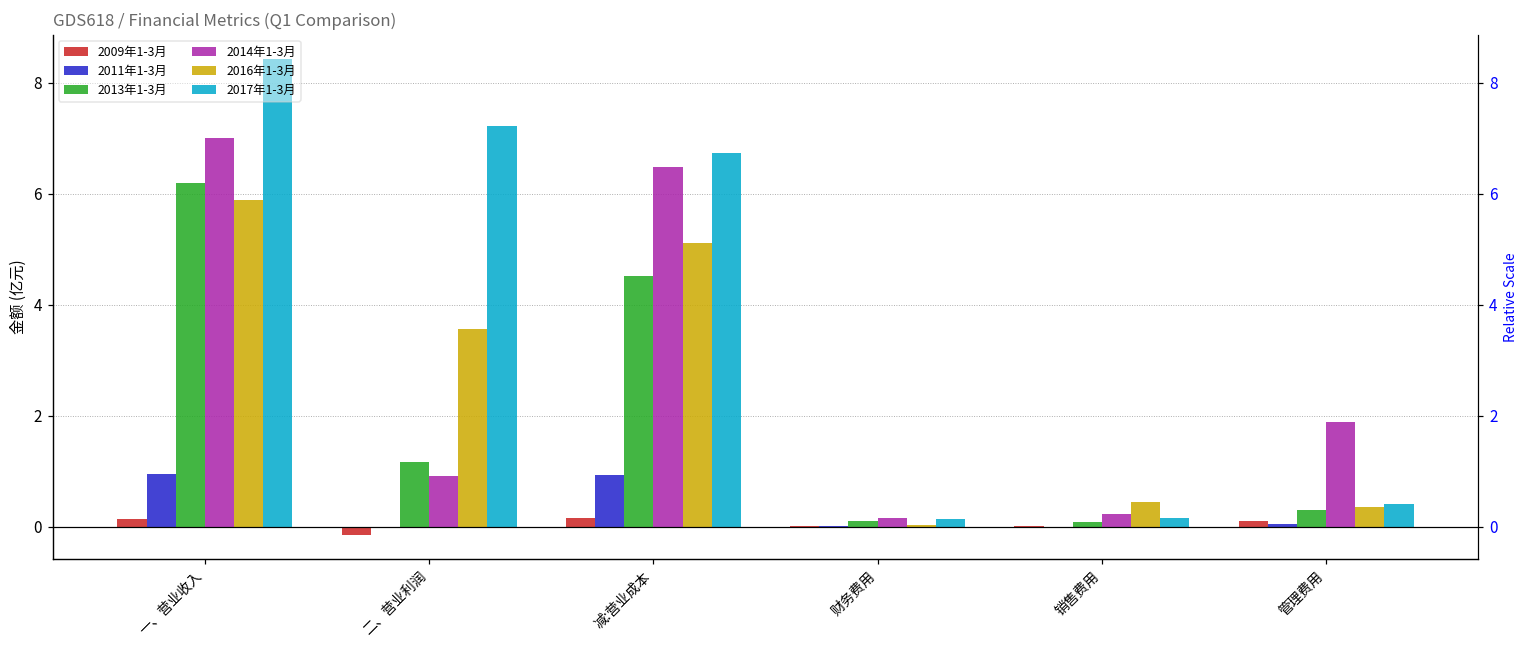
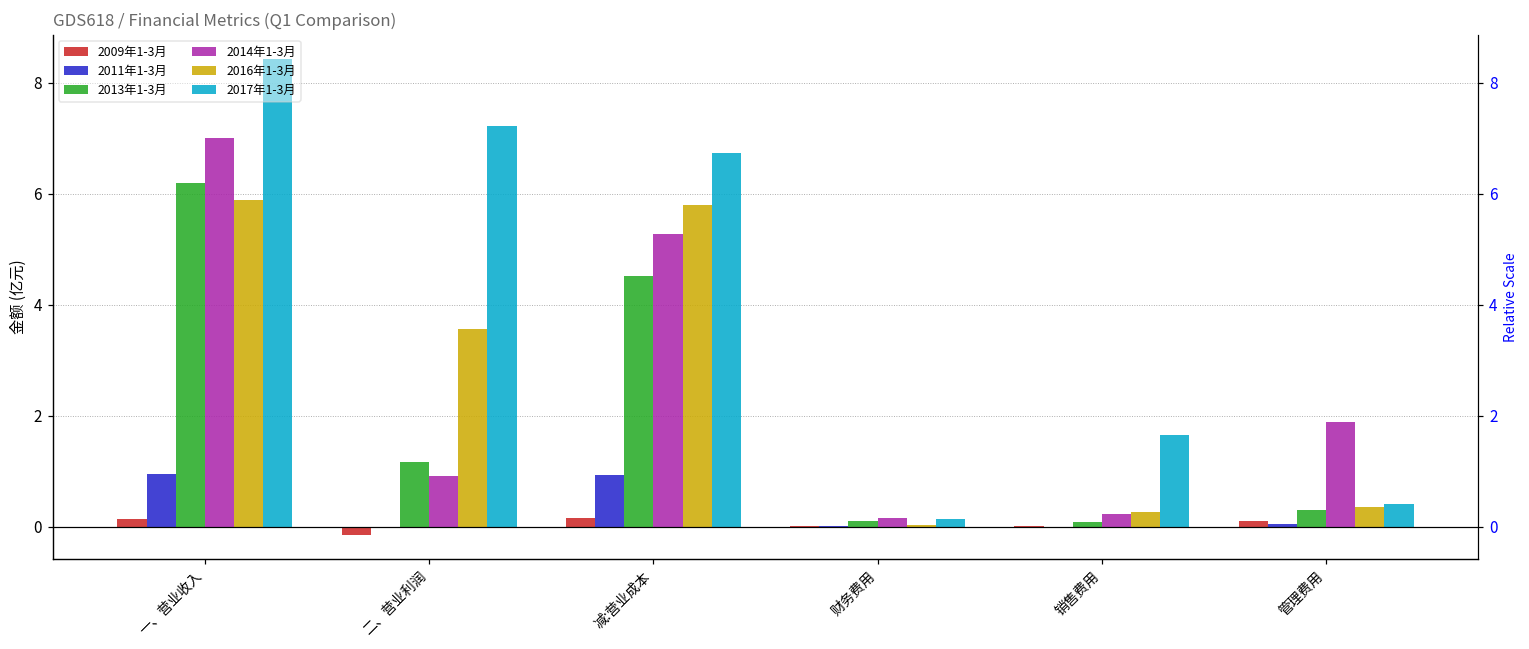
2014年1-3月, 减:营业成本: 6.5 -> 5.3
2016年1-3月, 减:营业成本: 5.1 -> 5.8
2016年1-3月, 销售费用: 0.4 -> 0.3
2017年1-3月, 销售费用: 0.2 -> 1.7
